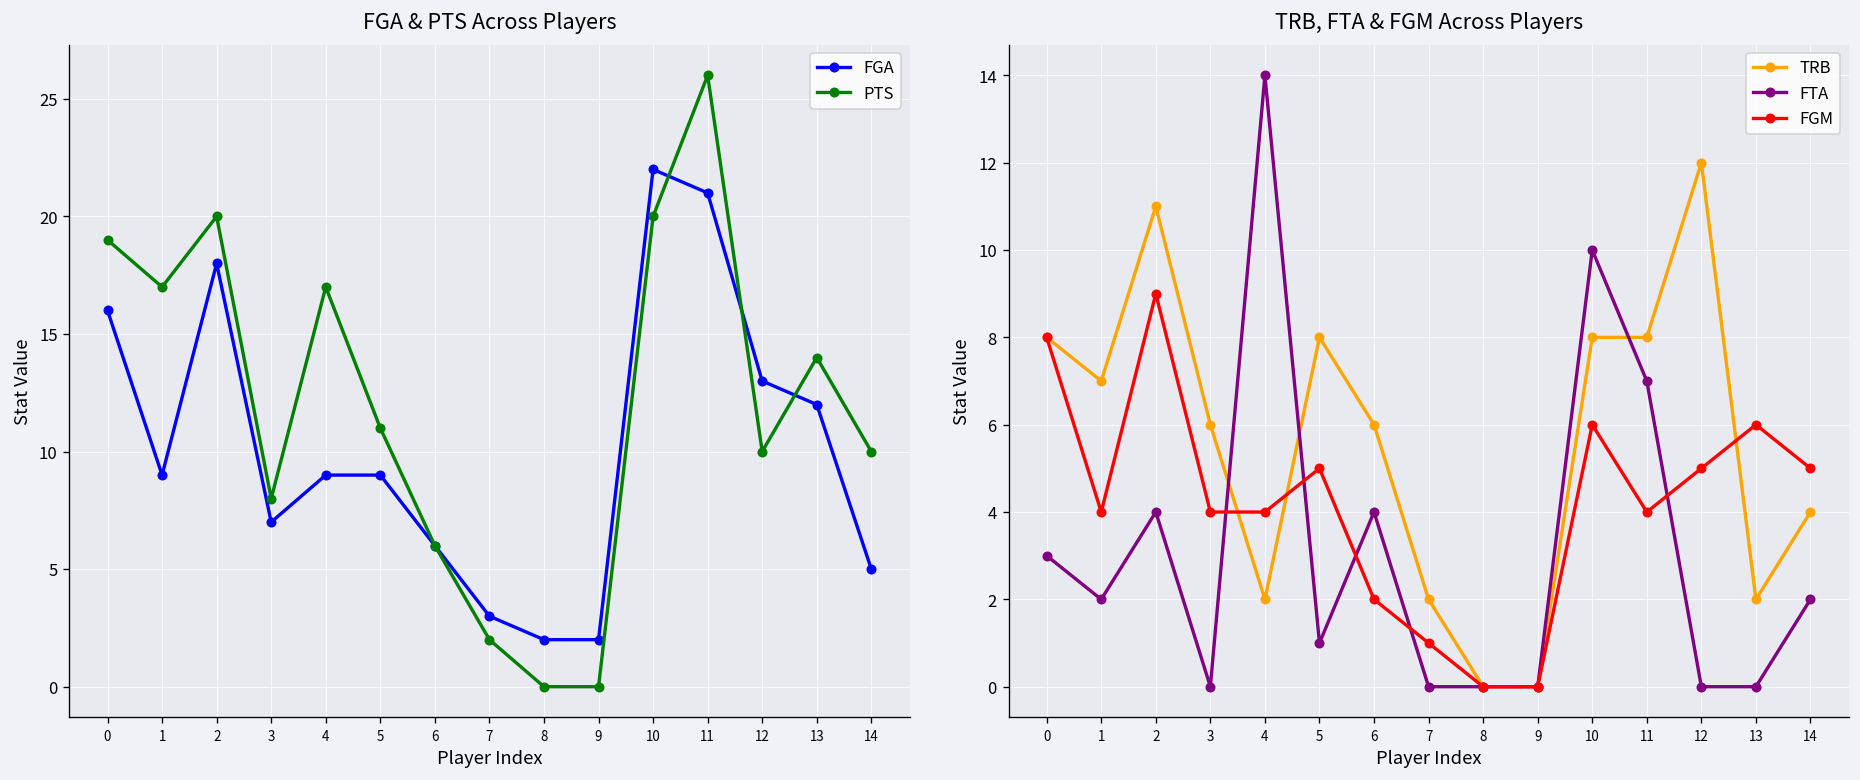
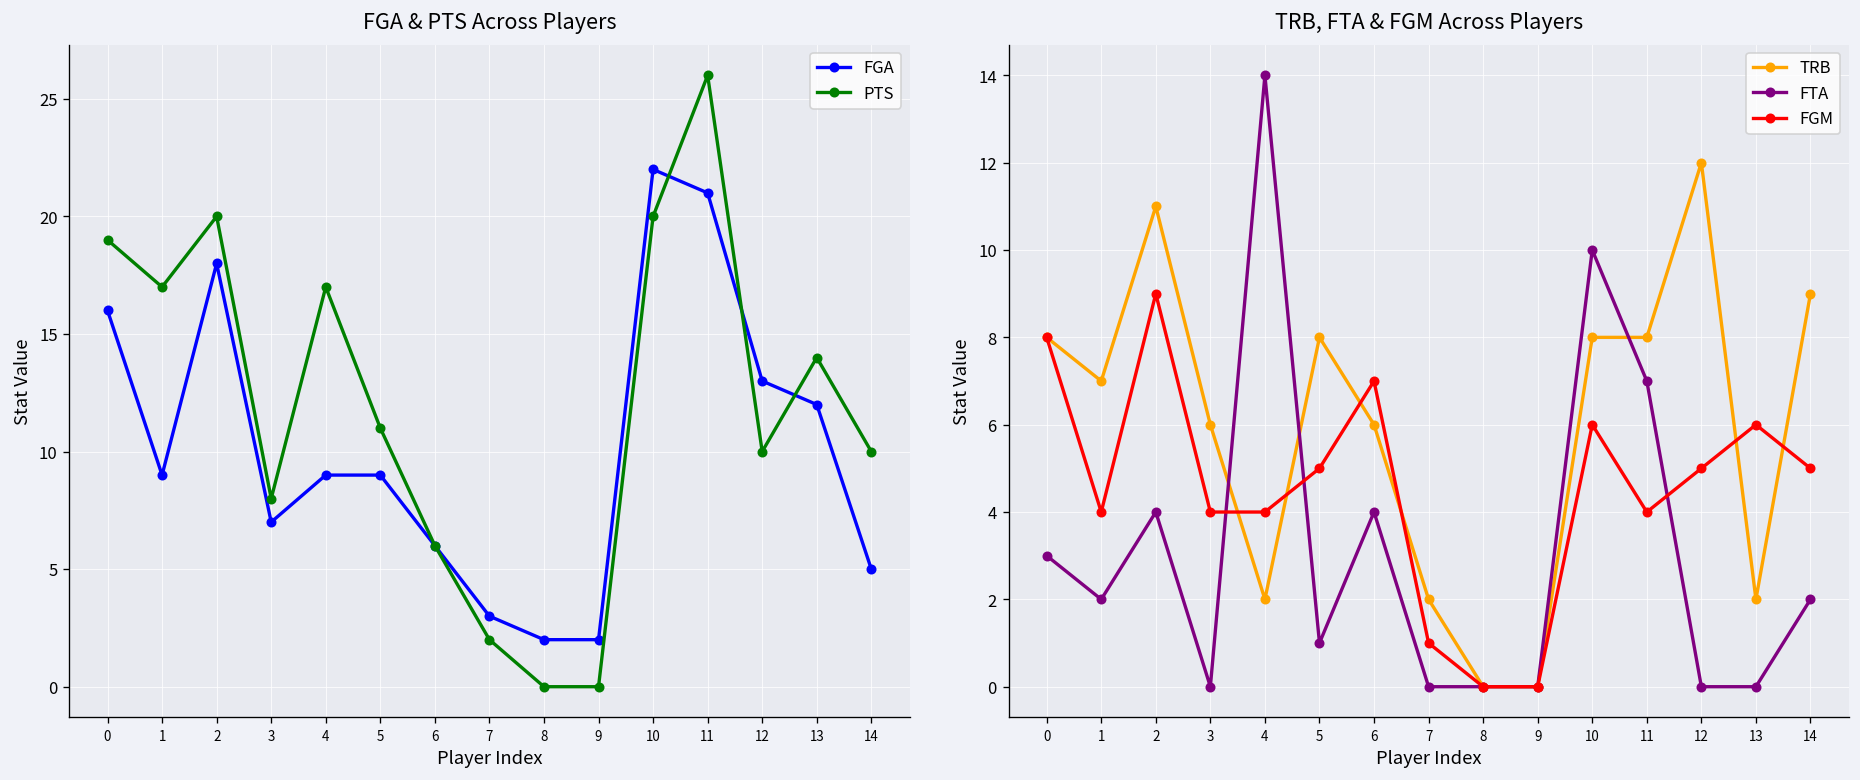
TRB, FTA & FGM Across Players, FGM, 6: 2 -> 7
TRB, FTA & FGM Across Players, TRB, 14: 4 -> 9
